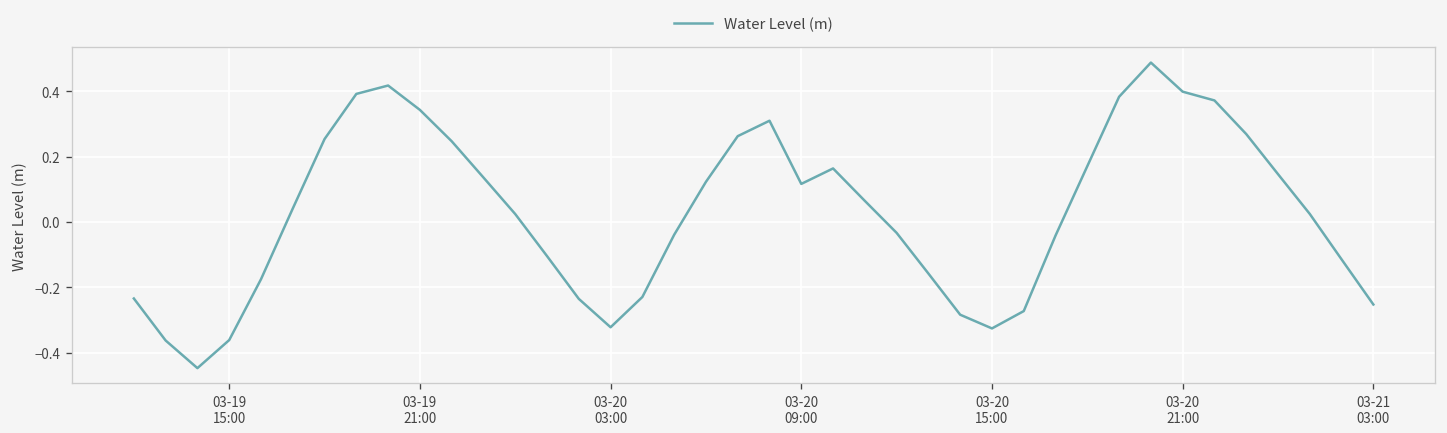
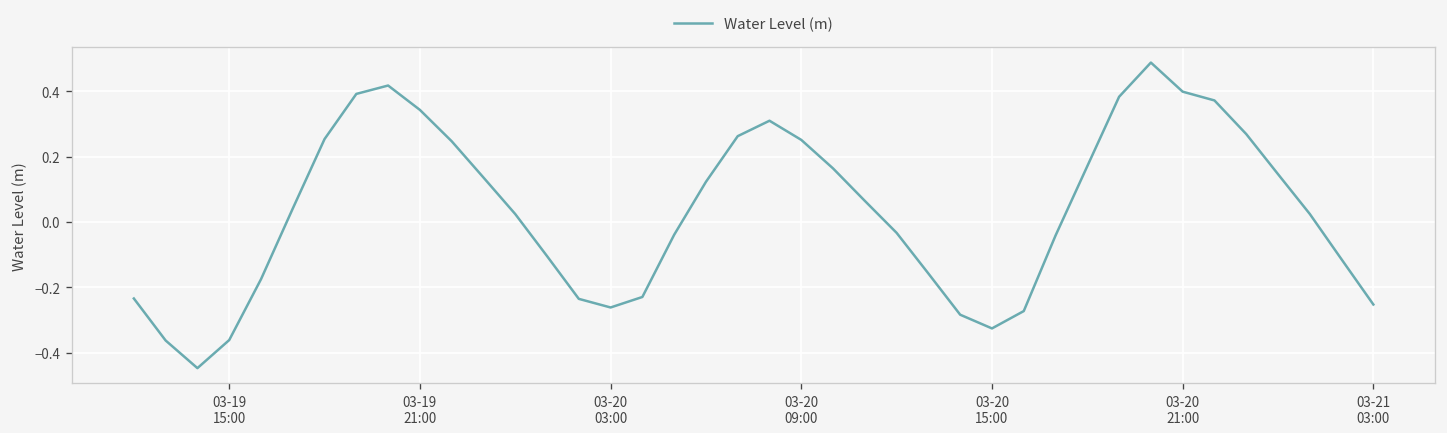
03-20 03:00: -0.32 -> -0.26
03-20 09:00: 0.12 -> 0.25
